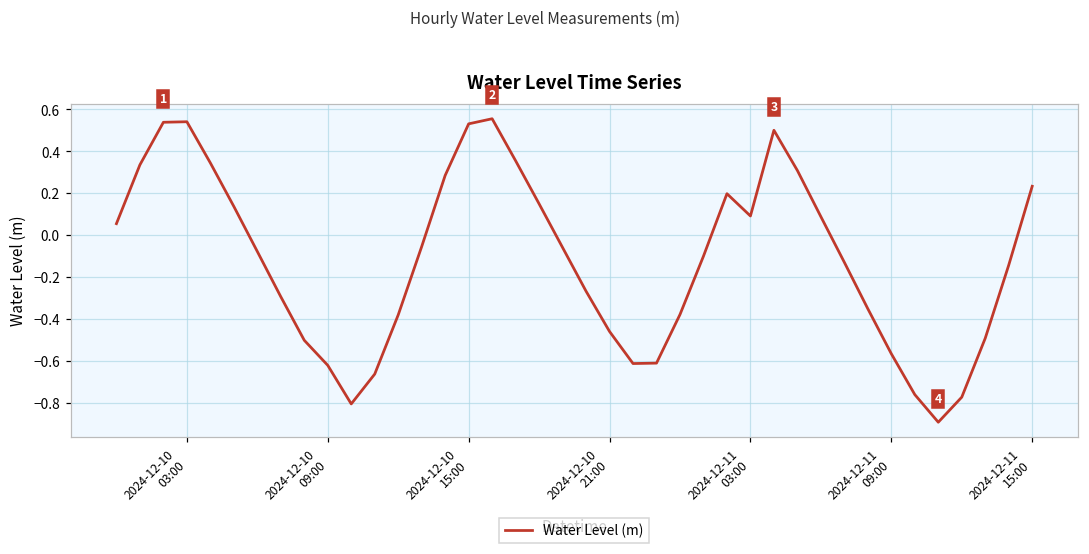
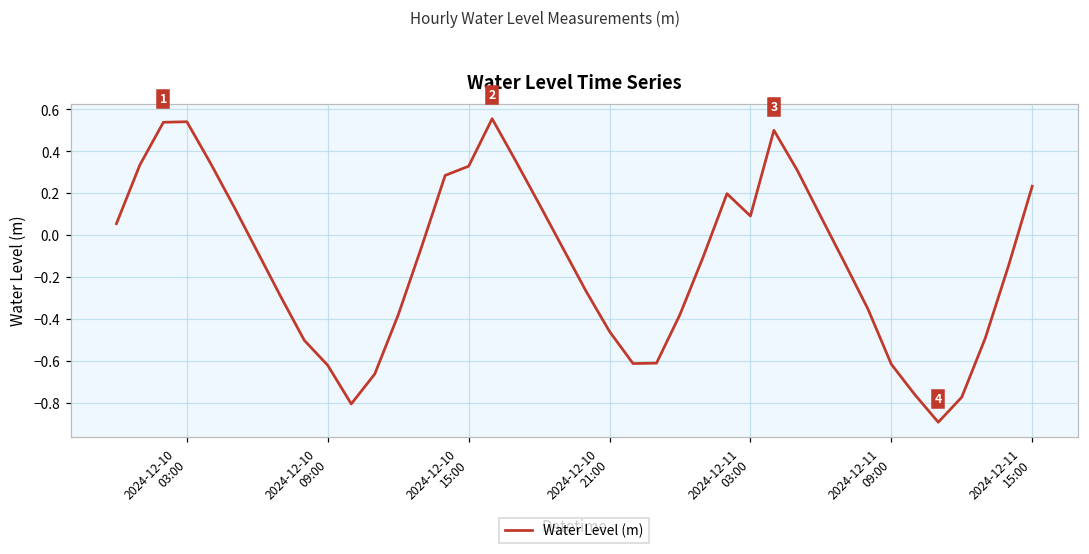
2024-12-10 15:00: 0.53 -> 0.33
2024-12-11 09:00: -0.56 -> -0.61
